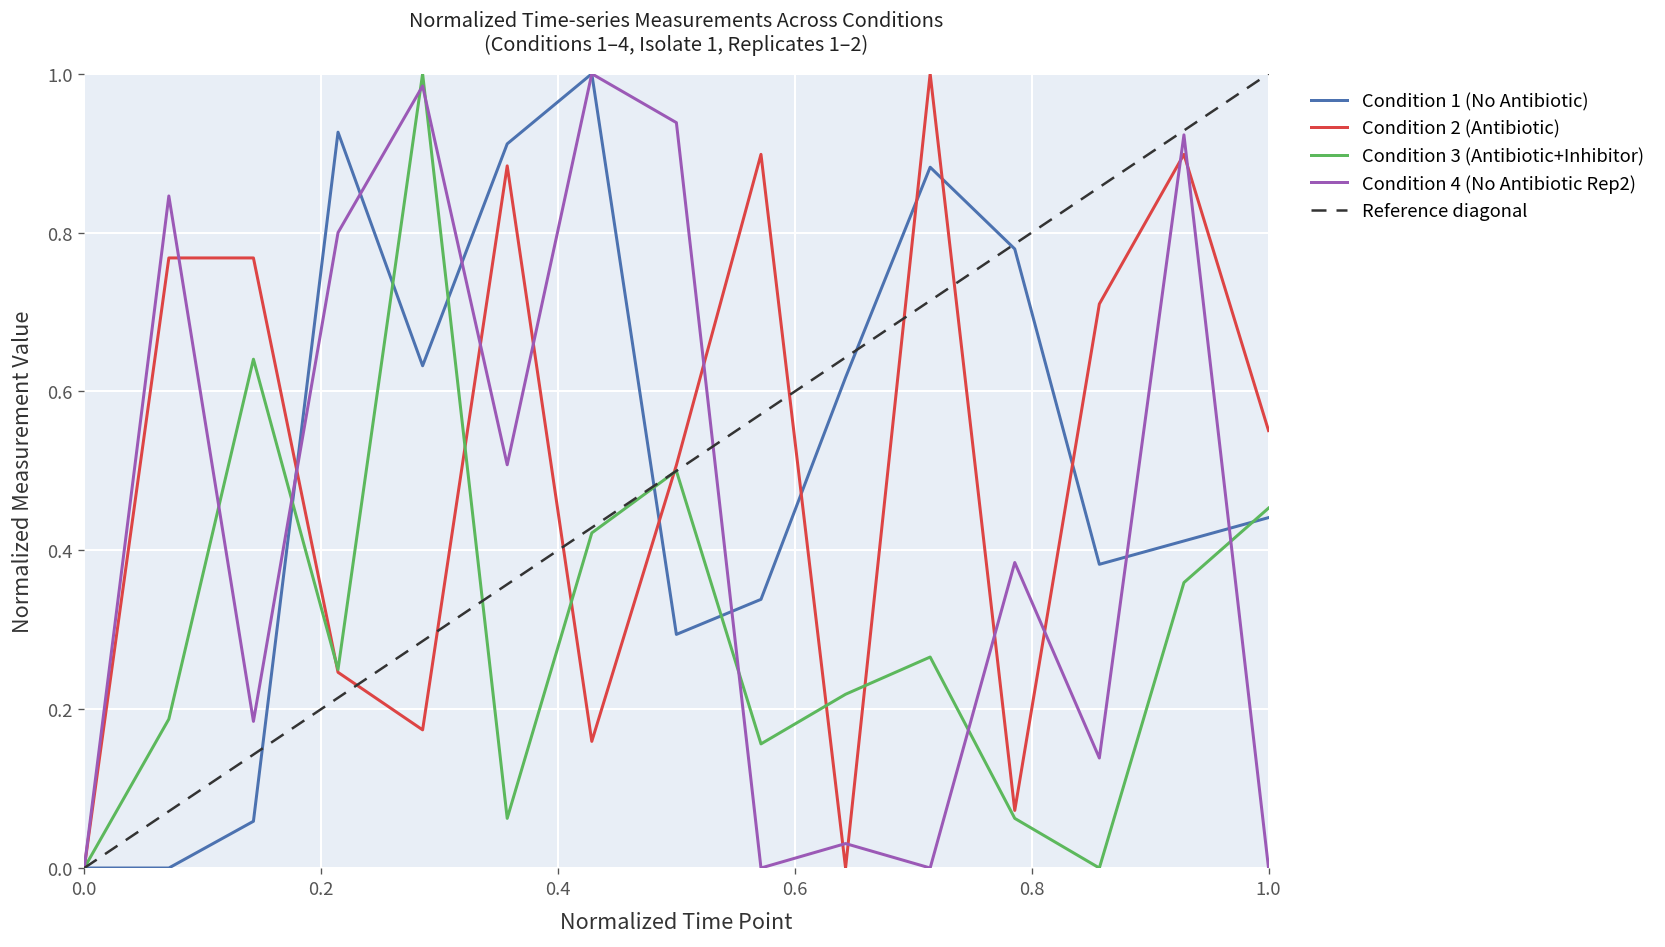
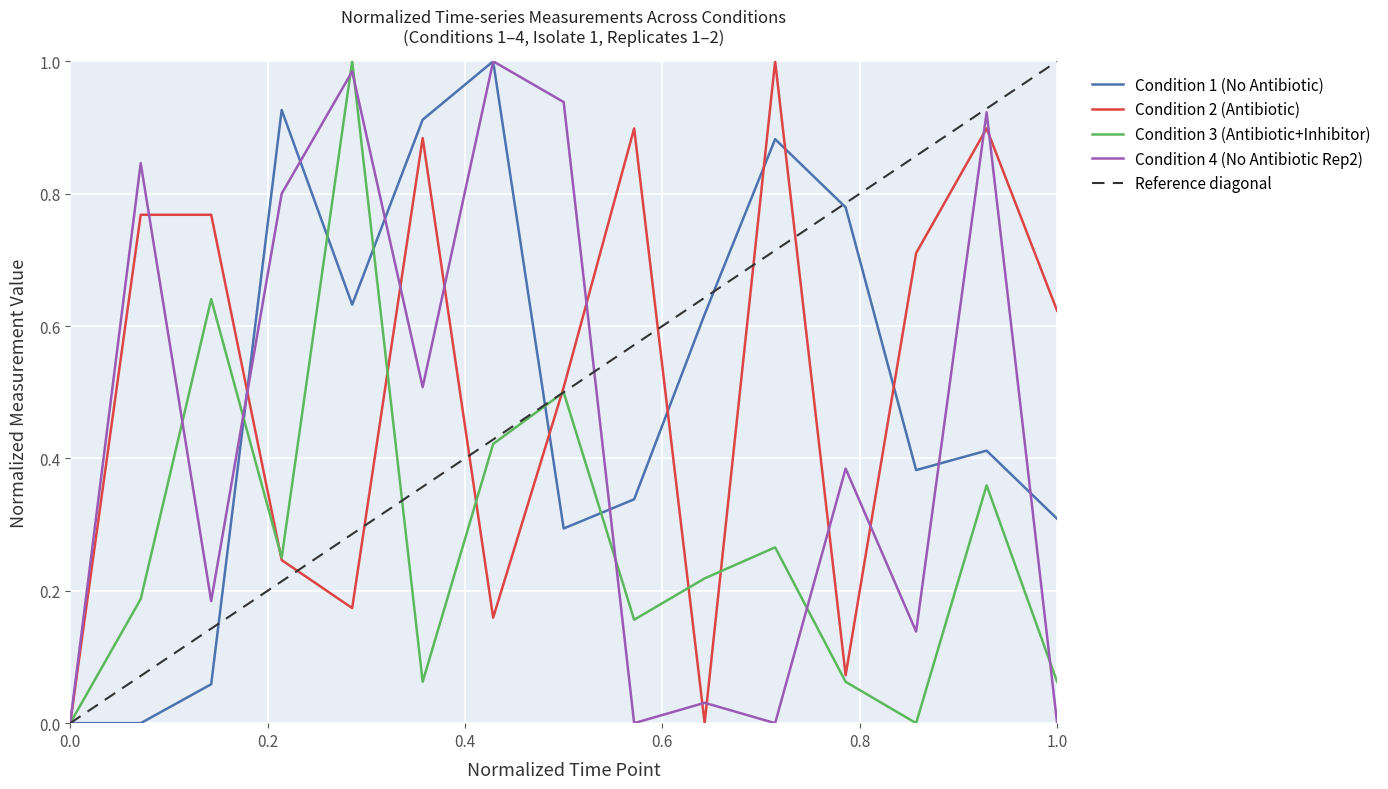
Condition 1 (No Antibiotic), 1.0: 0.44 -> 0.31
Condition 2 (Antibiotic), 1.0: 0.55 -> 0.62
Condition 3 (Antibiotic+Inhibitor), 1.0: 0.45 -> 0.06
